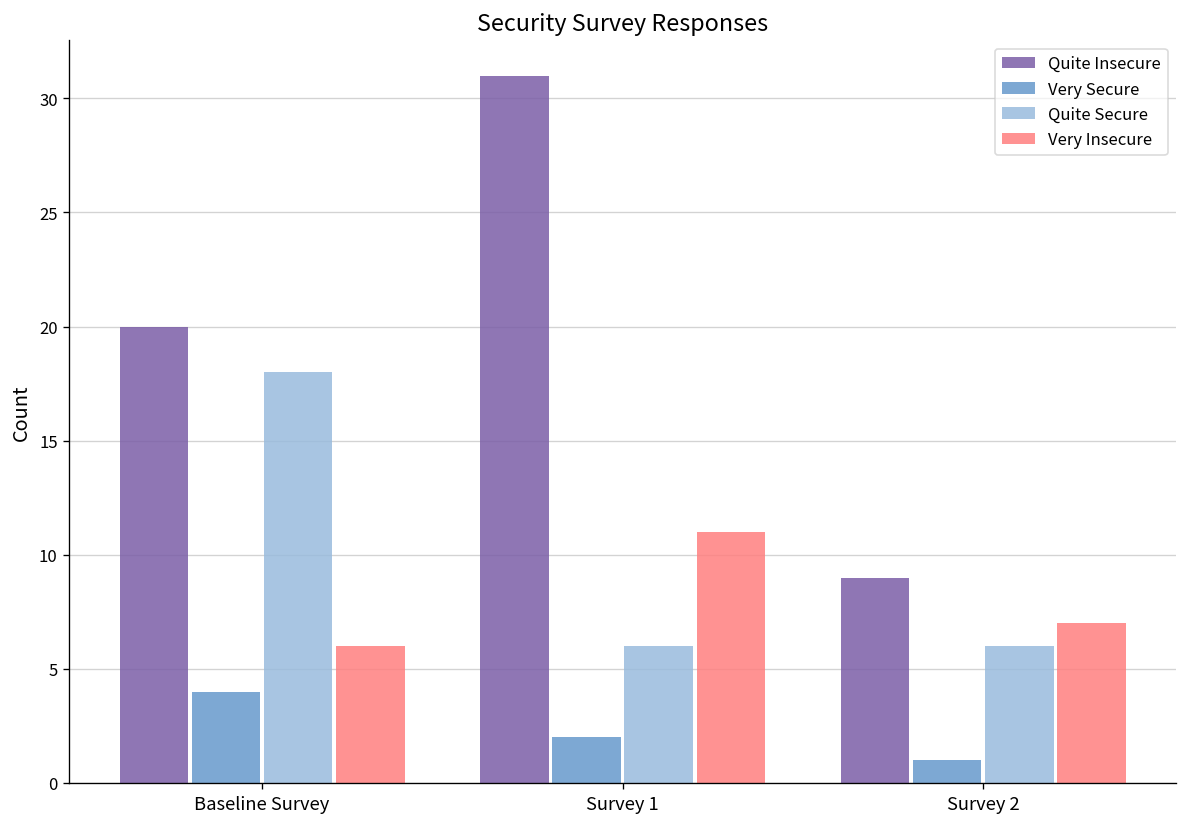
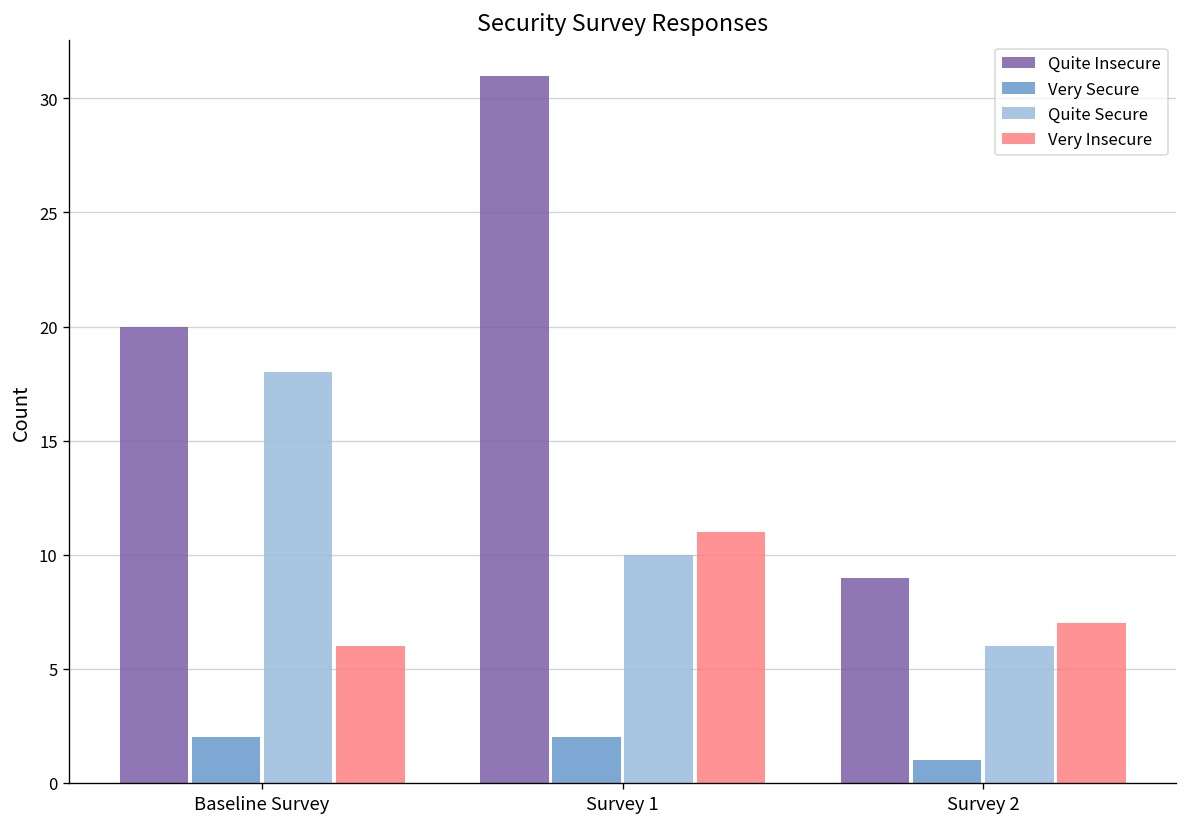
Very Secure, Baseline Survey: 4 -> 2
Quite Secure, Survey 1: 6 -> 10
